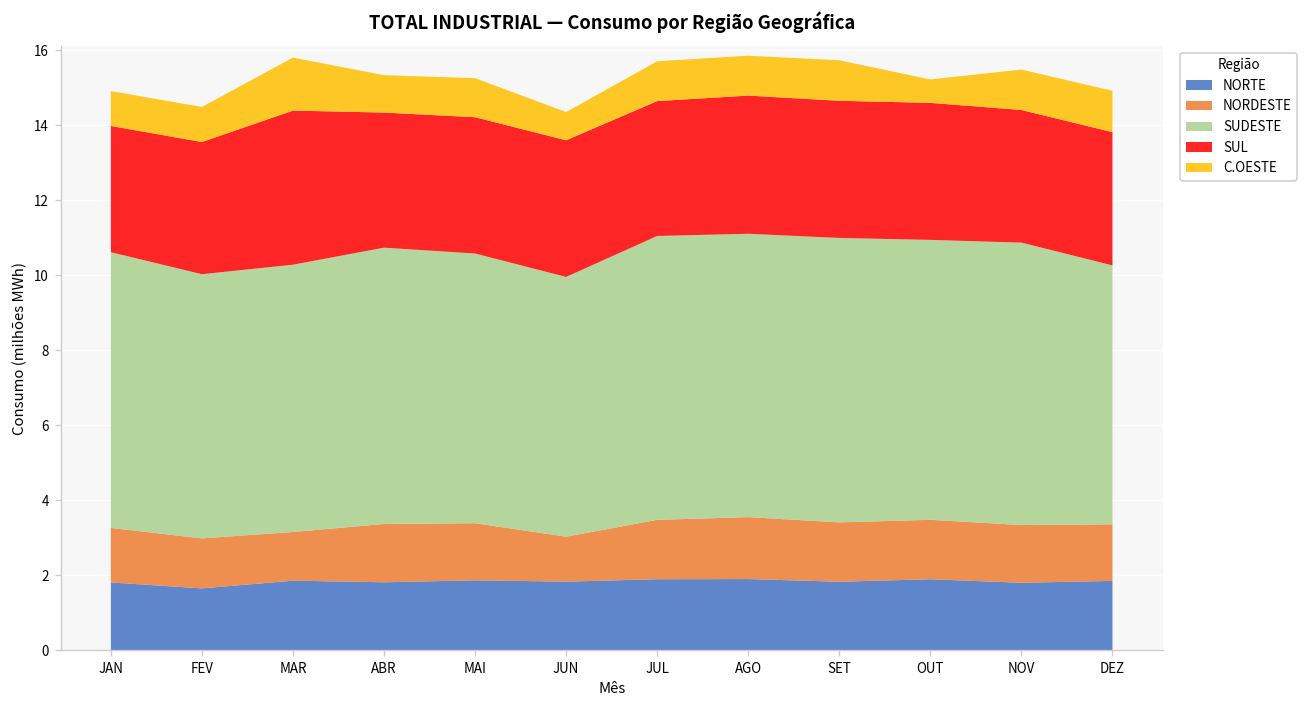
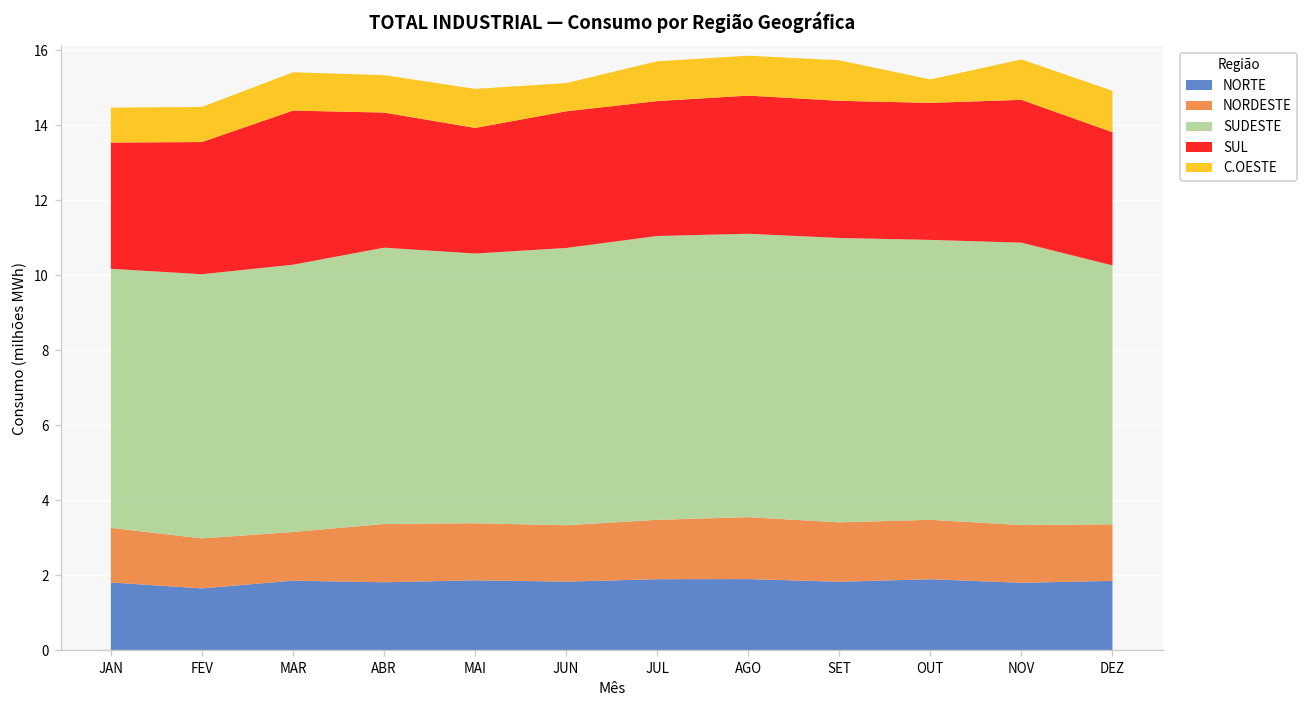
SUDESTE, JAN: 7.4 -> 6.9
C.OESTE, MAR: 1.4 -> 1.0
SUL, MAI: 3.6 -> 3.4
NORDESTE, JUN: 1.2 -> 1.5
SUDESTE, JUN: 6.9 -> 7.4
SUL, NOV: 3.5 -> 3.8
